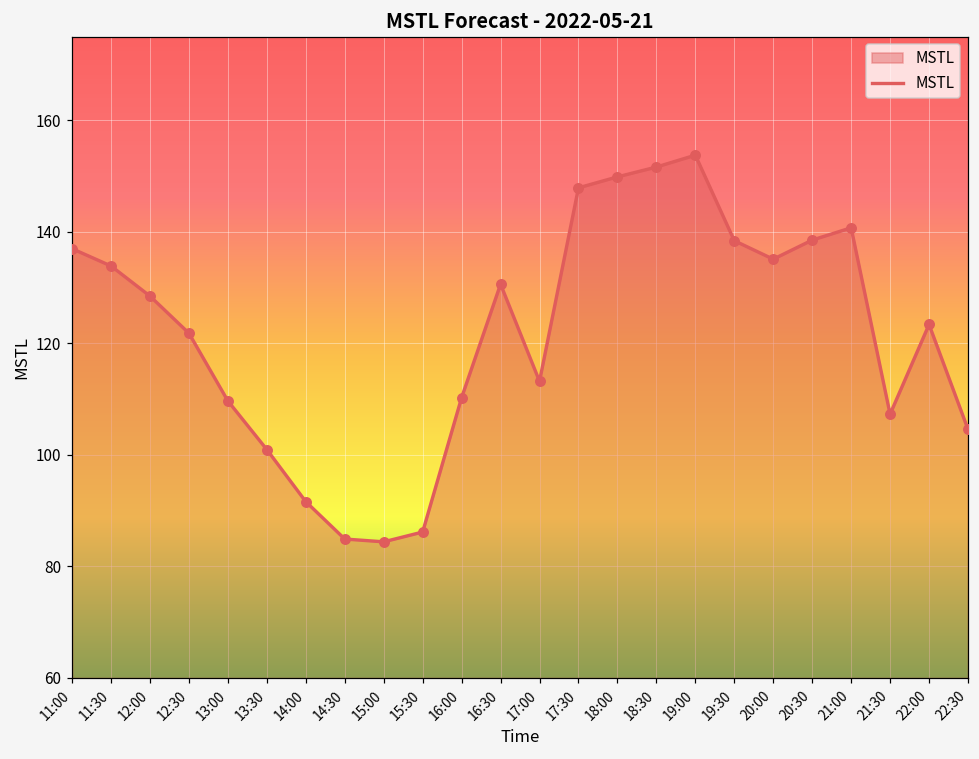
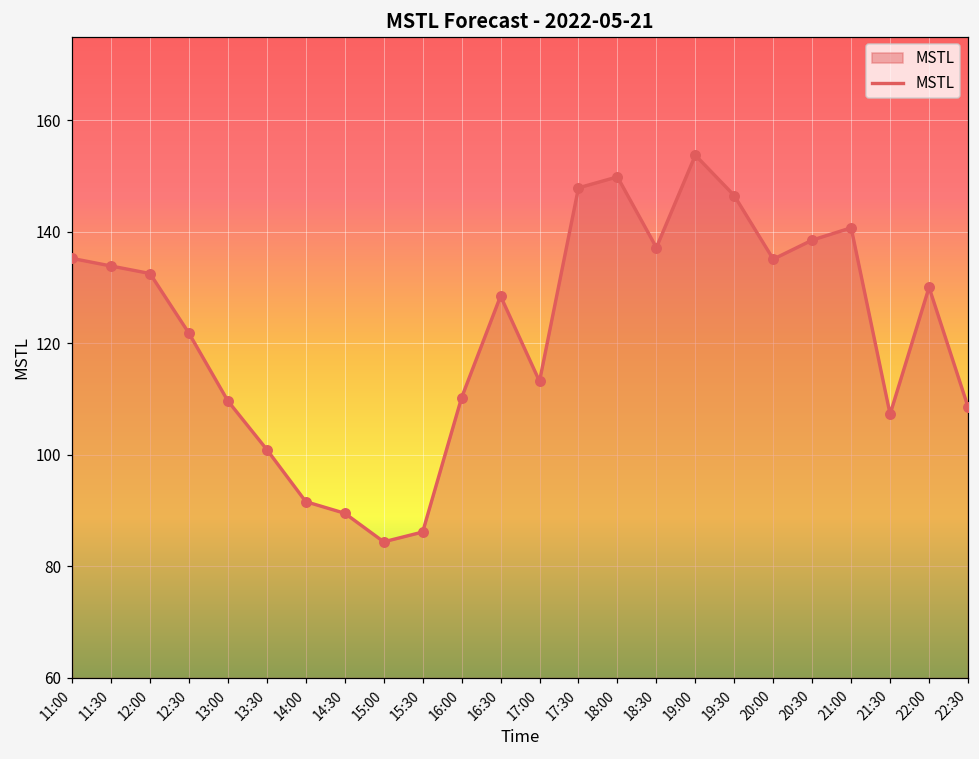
11:00: 137 -> 135
12:00: 128 -> 133
14:30: 85 -> 90
16:30: 131 -> 128
18:30: 152 -> 137
19:30: 138 -> 146
22:00: 123 -> 130
22:30: 105 -> 109
